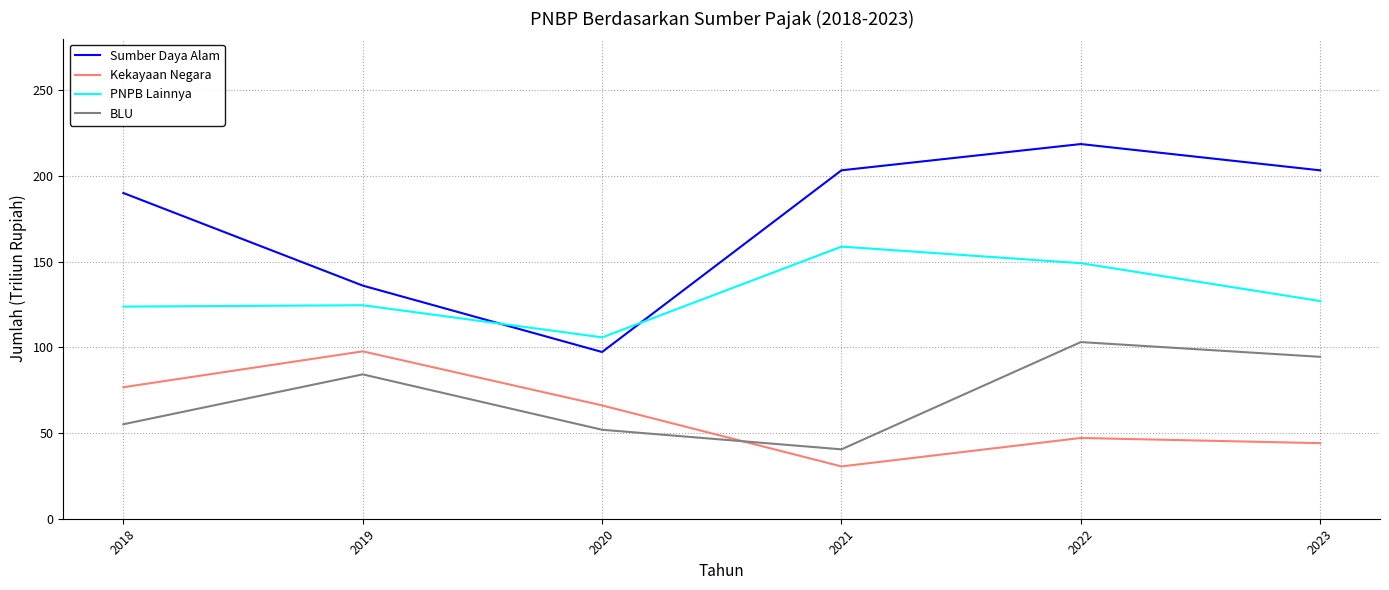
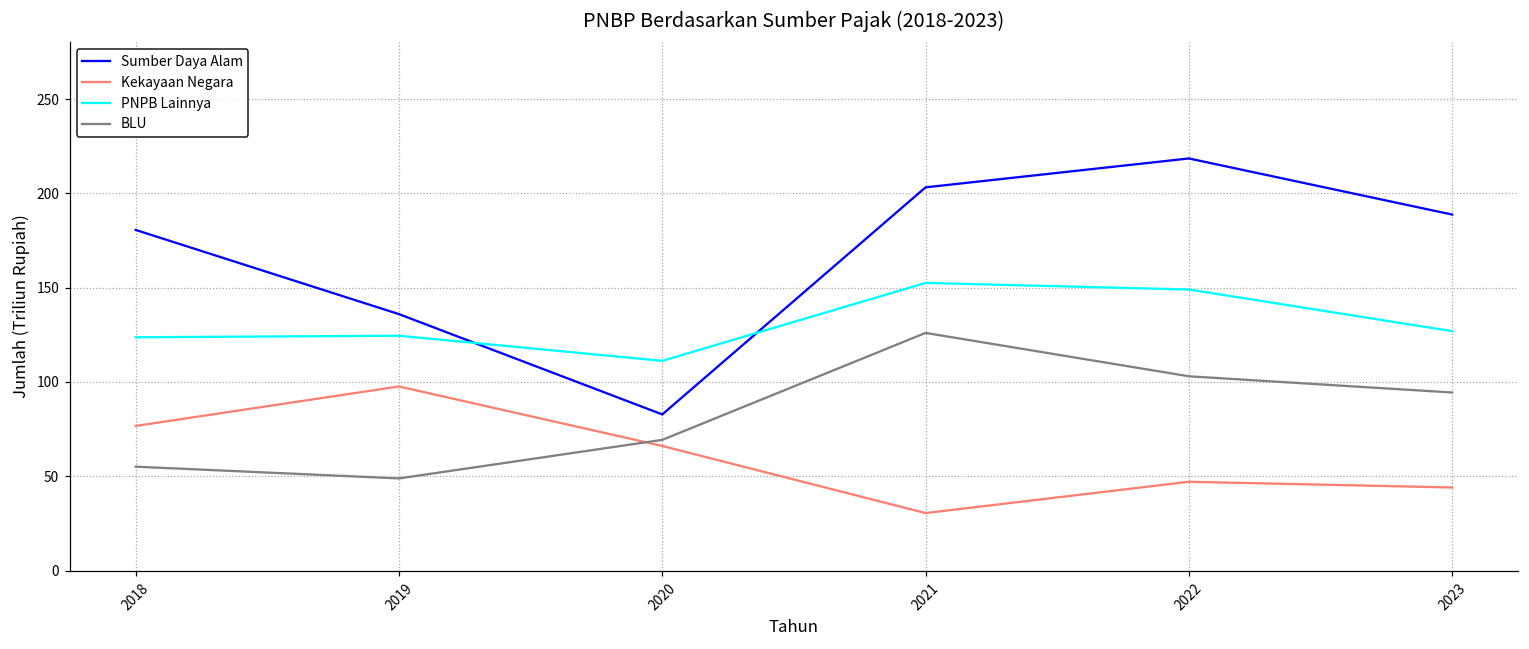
Sumber Daya Alam, 2018: 190 -> 181
BLU, 2019: 84 -> 49
Sumber Daya Alam, 2020: 97 -> 83
PNPB Lainnya, 2020: 106 -> 111
BLU, 2020: 52 -> 69
PNPB Lainnya, 2021: 159 -> 153
BLU, 2021: 40 -> 126
Sumber Daya Alam, 2023: 203 -> 189
